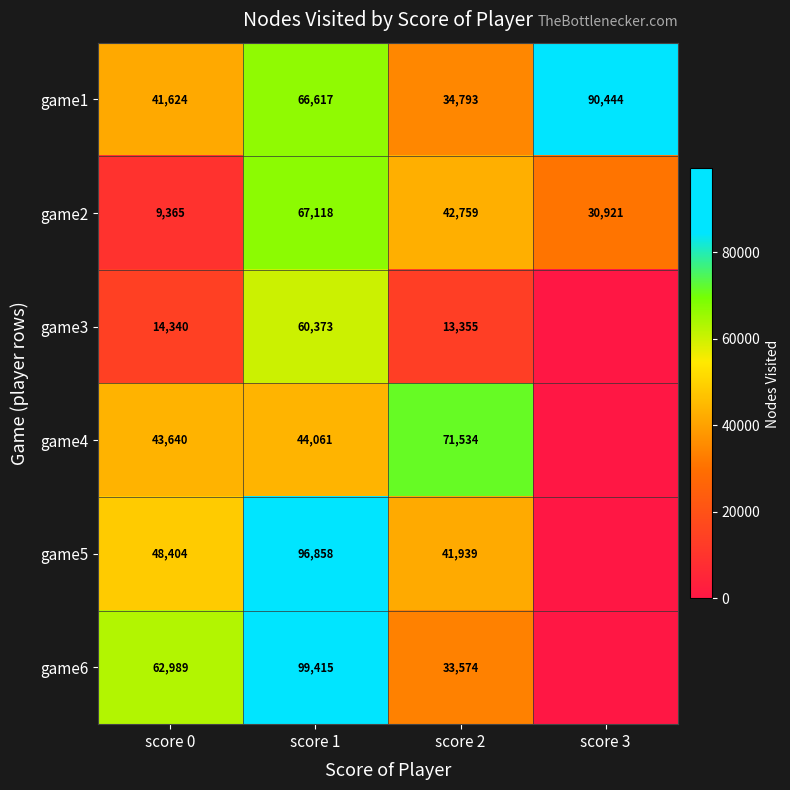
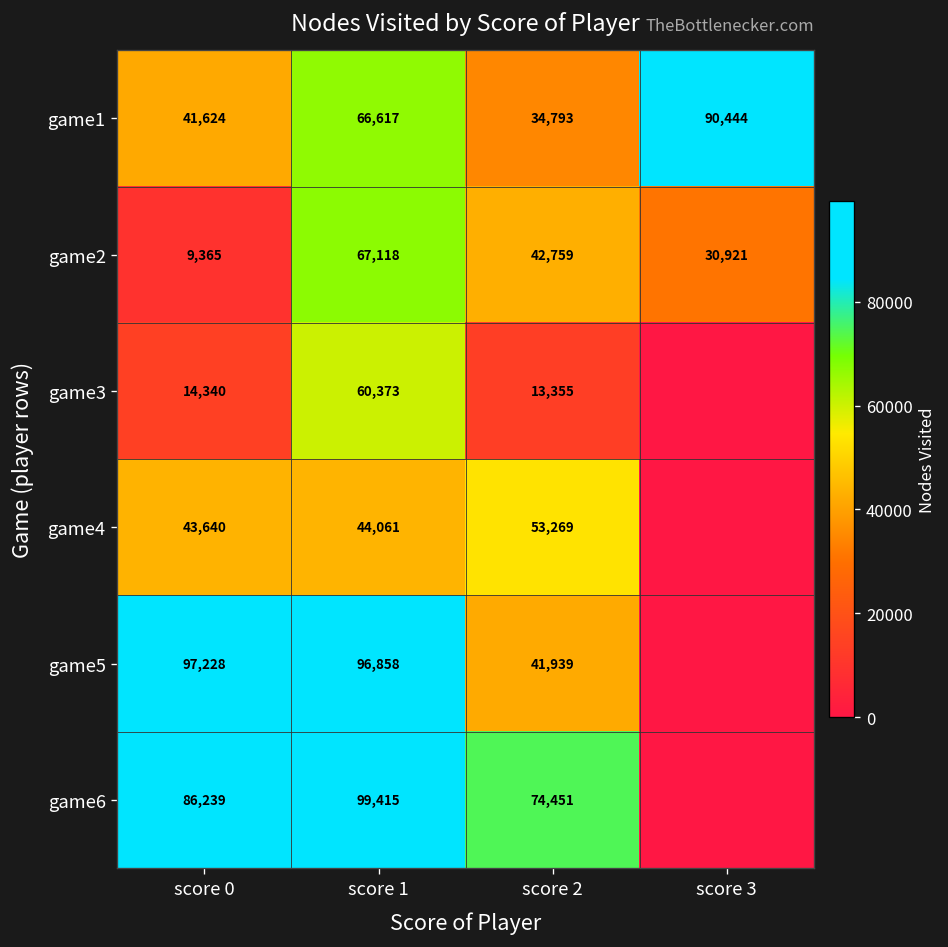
game4, score 2: 71,534 -> 53,269
game5, score 0: 48,404 -> 97,228
game6, score 0: 62,989 -> 86,239
game6, score 2: 33,574 -> 74,451
